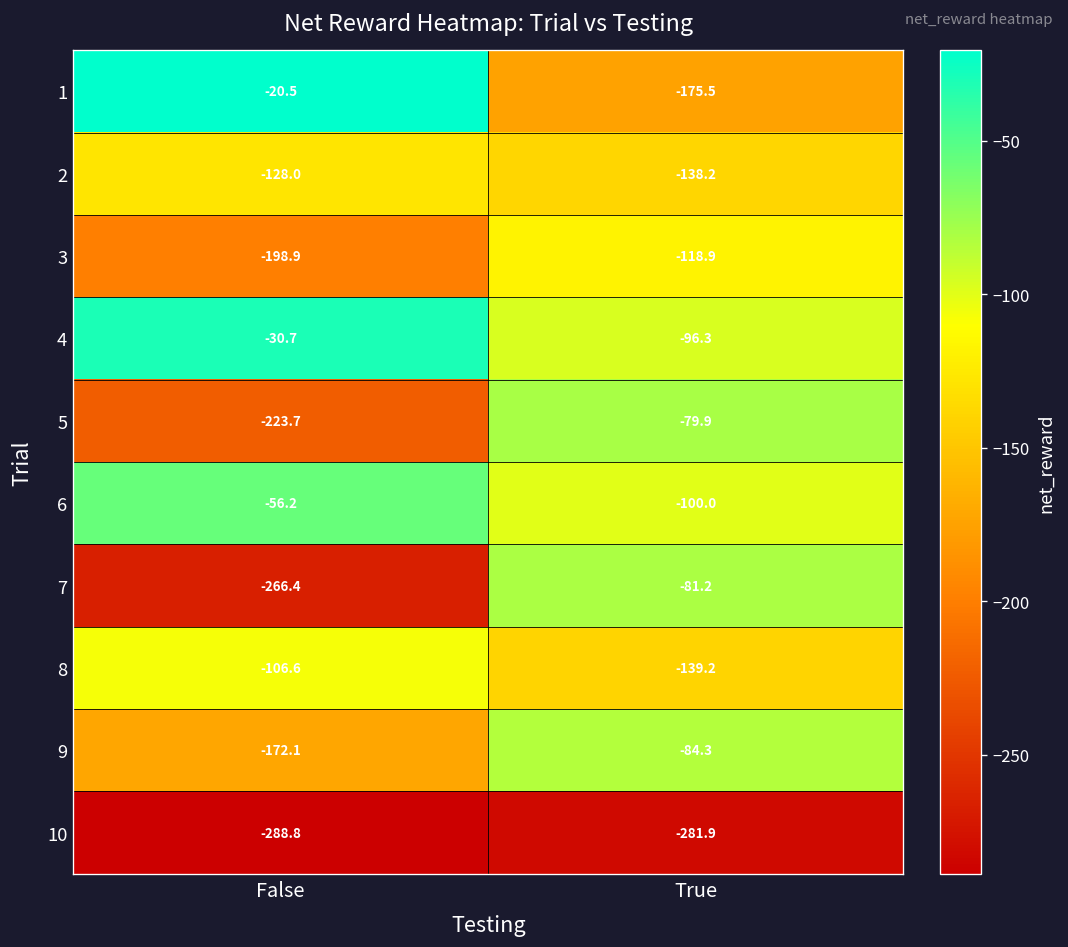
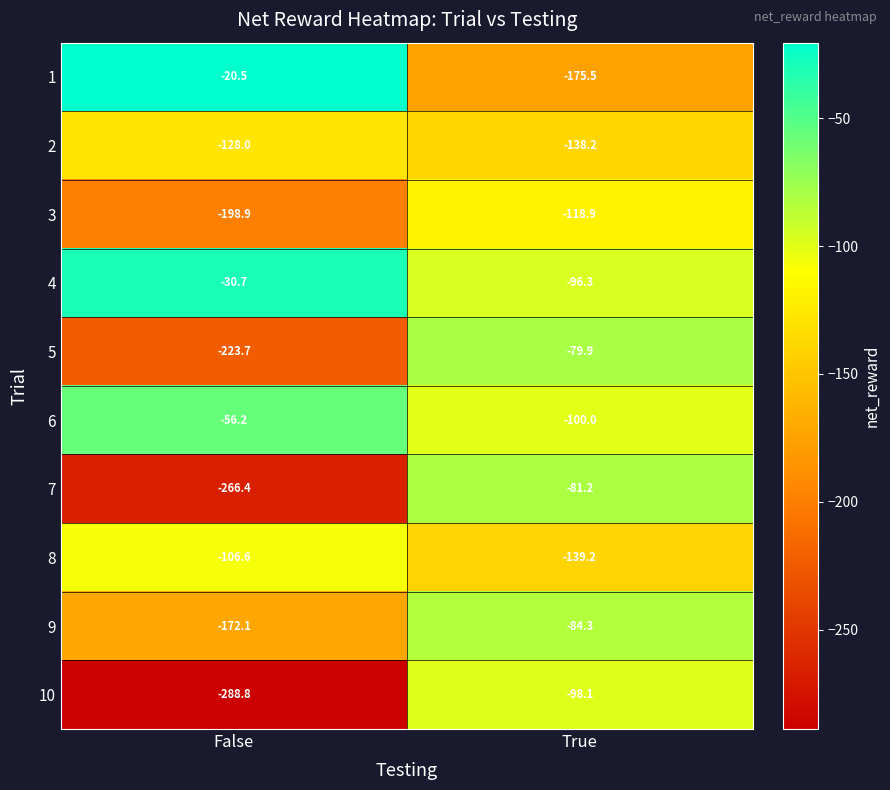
10, True: -281.9 -> -98.1
